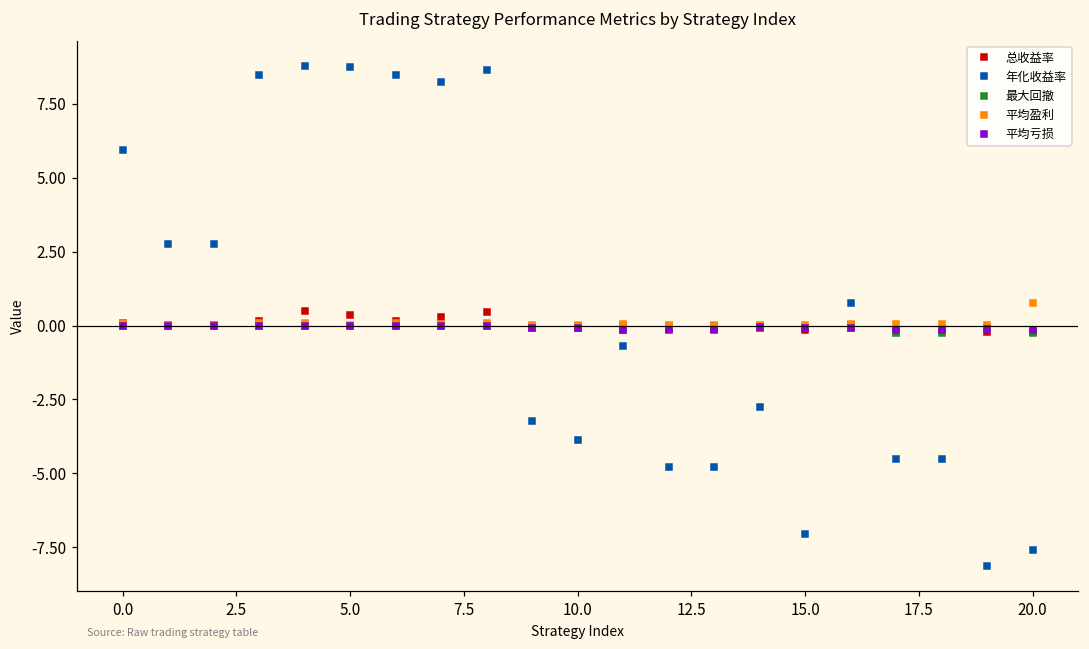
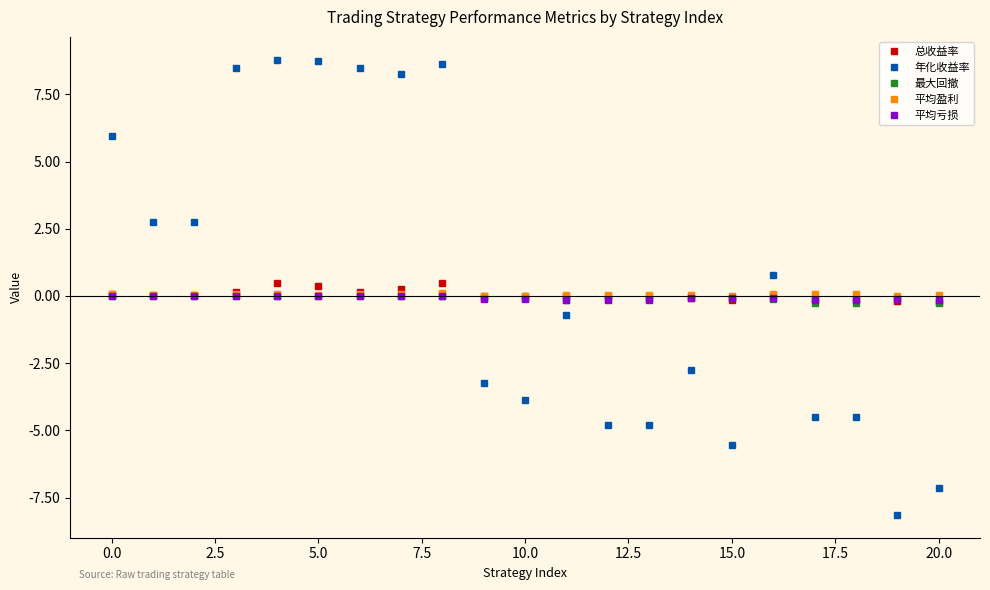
年化收益率, 15.0: -7.1 -> -5.6
年化收益率, 20.0: -7.6 -> -7.2
平均盈利, 20.0: 0.8 -> 0.0
